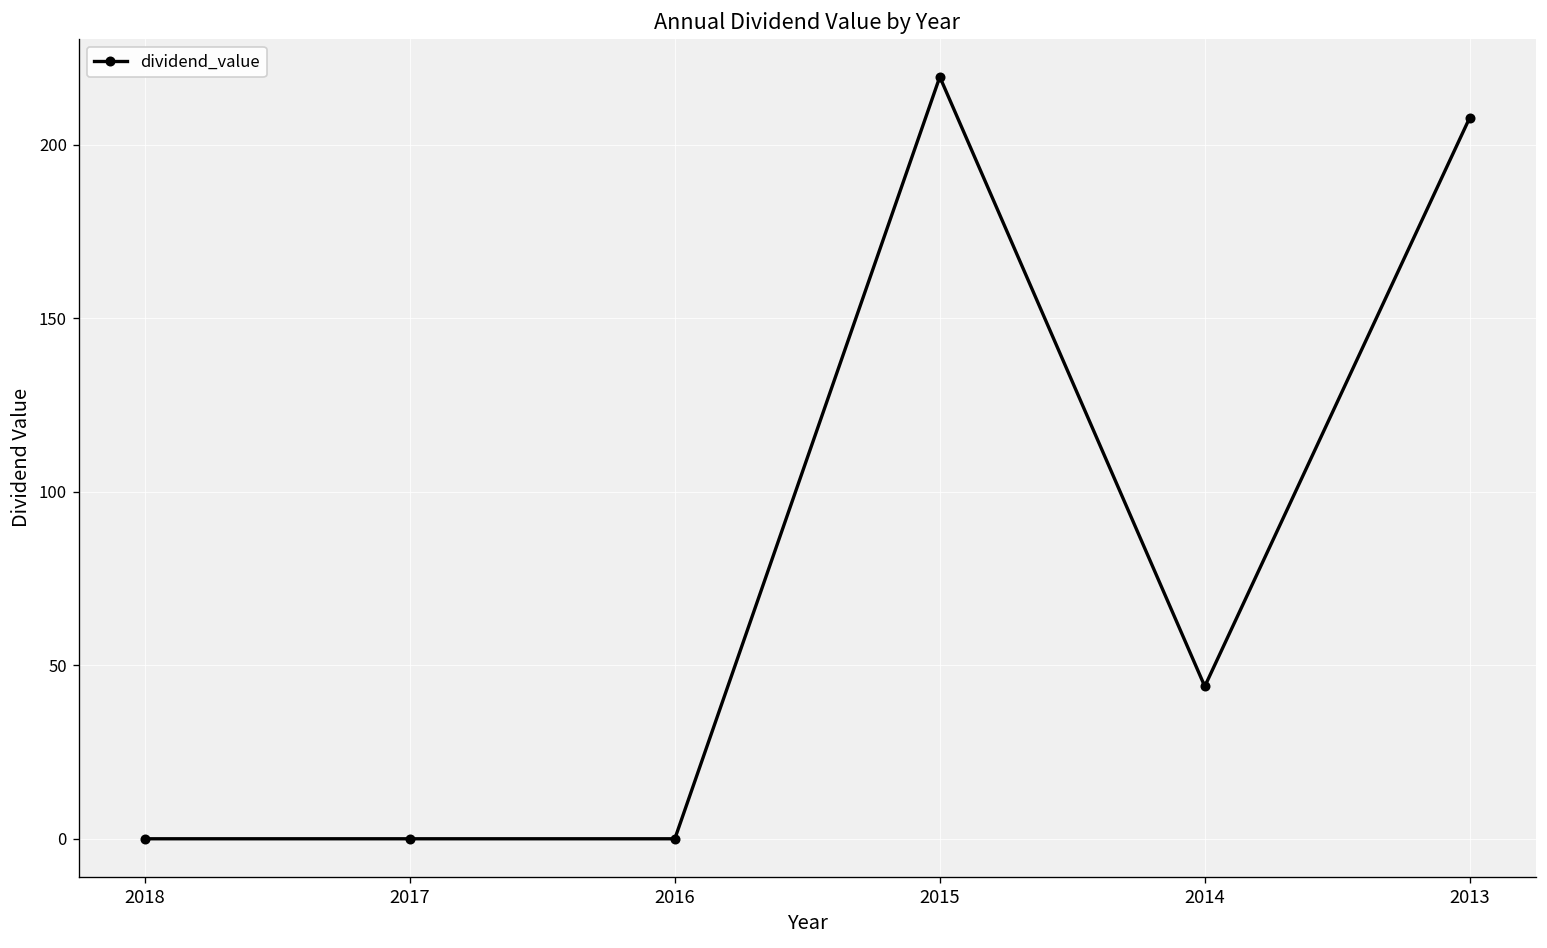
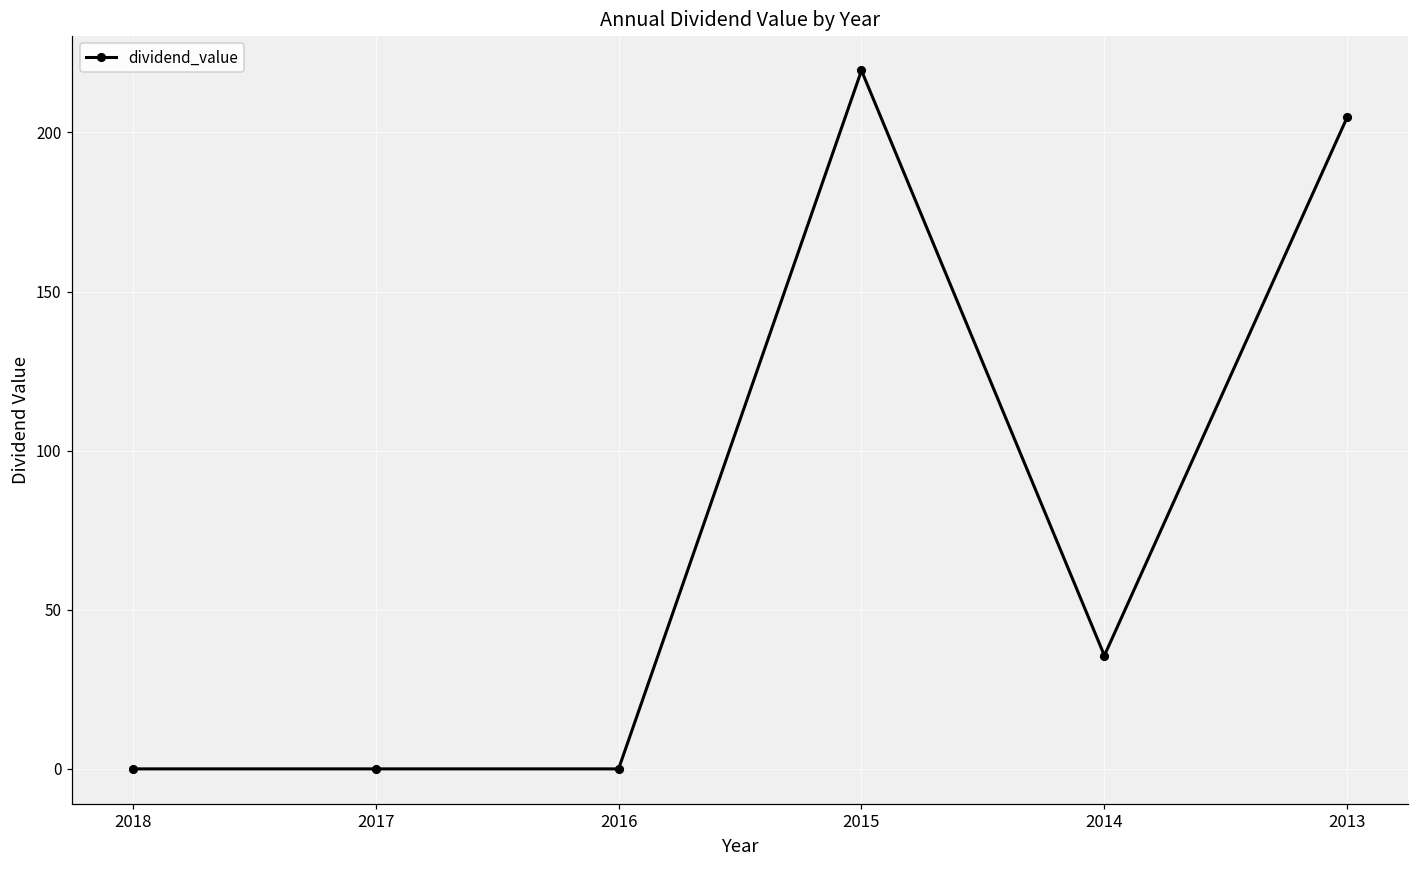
2014: 44 -> 36
2013: 208 -> 205
